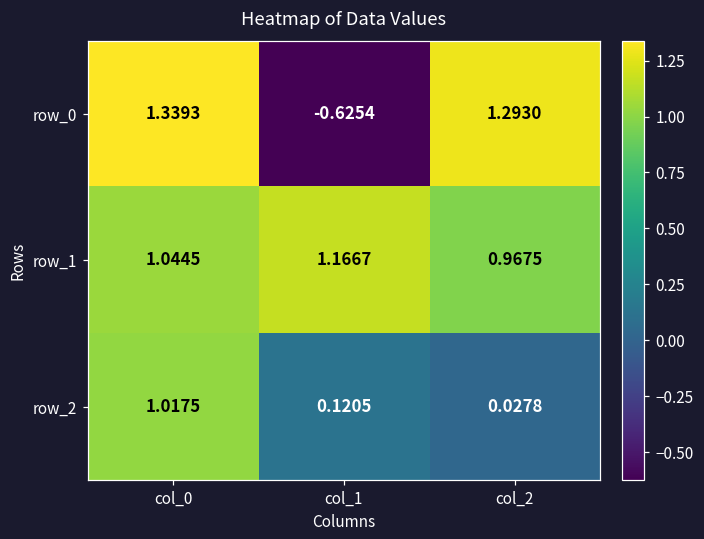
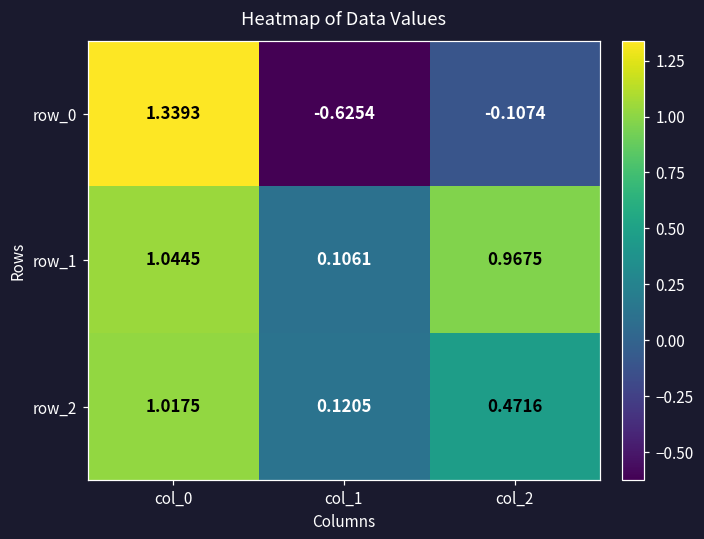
row_0, col_2: 1.2930 -> -0.1074
row_1, col_1: 1.1667 -> 0.1061
row_2, col_2: 0.0278 -> 0.4716
